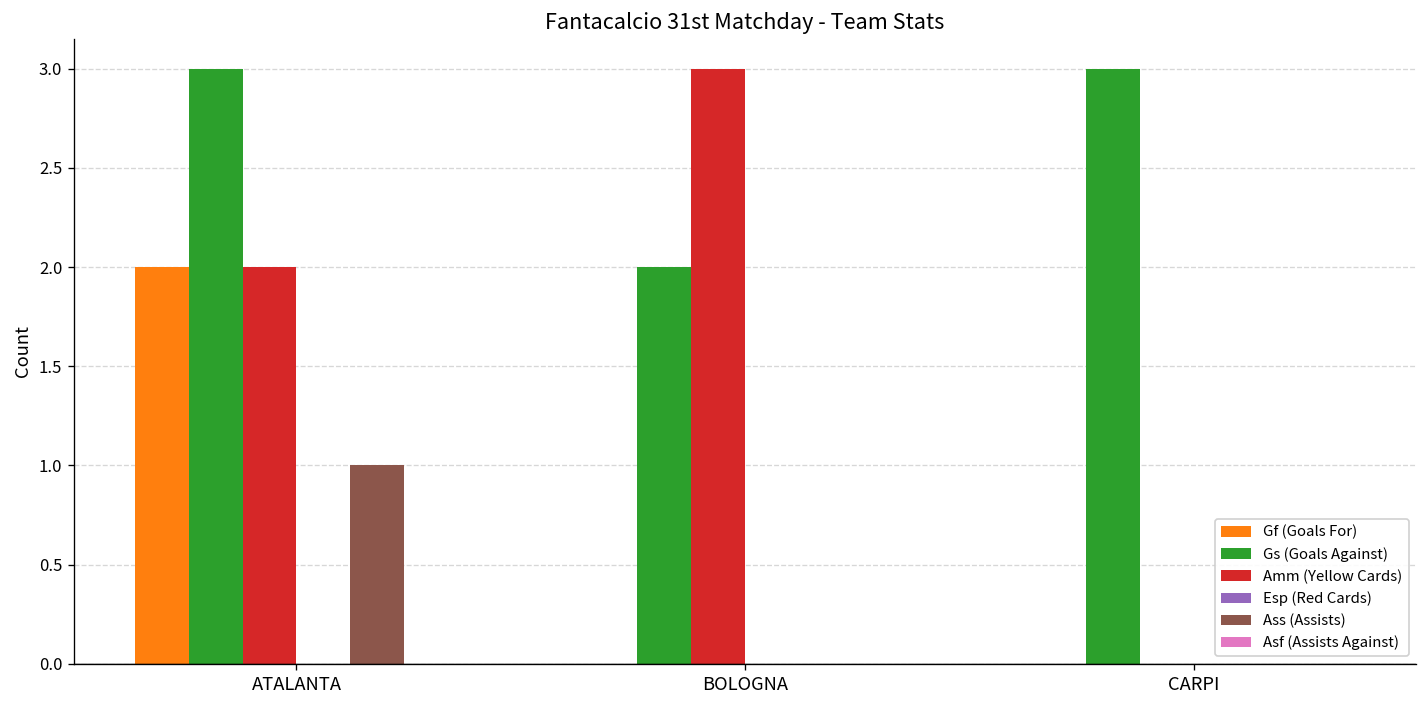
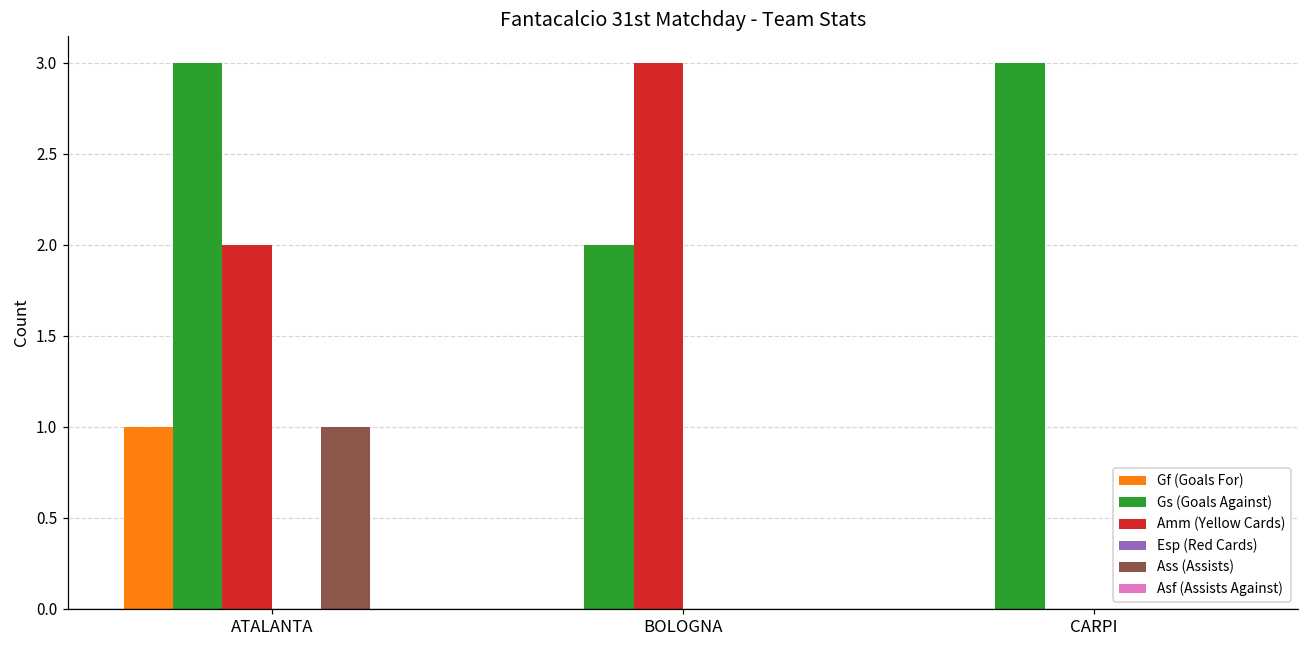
Gf (Goals For), ATALANTA: 2 -> 1
